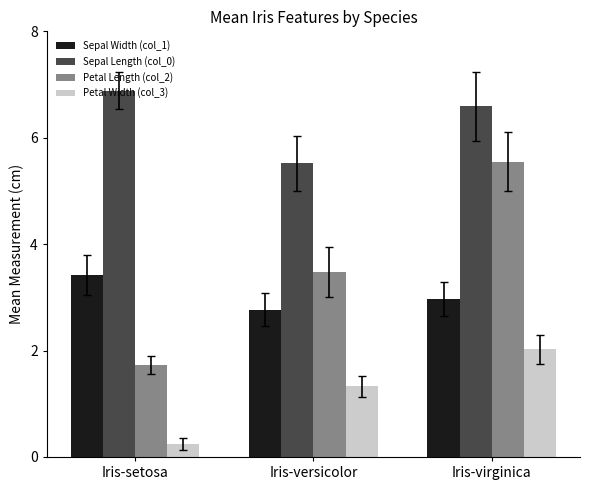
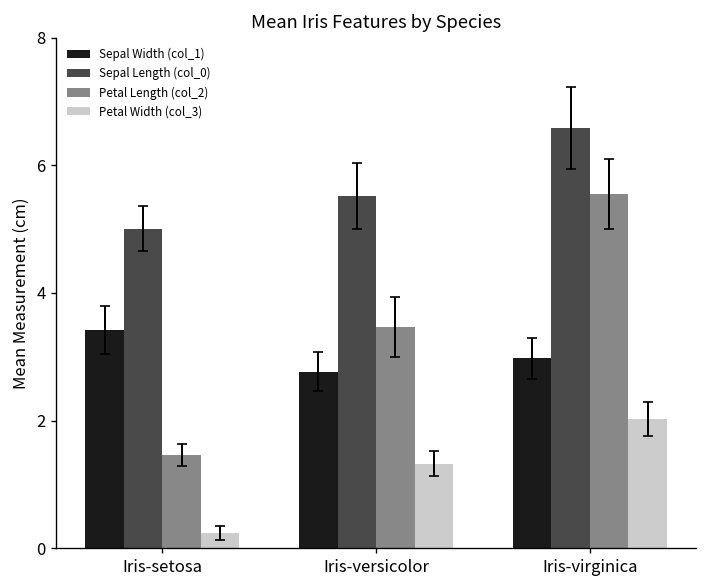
Sepal Length (col_0), Iris-setosa: 6.9 -> 5.0
Petal Length (col_2), Iris-setosa: 1.7 -> 1.5
